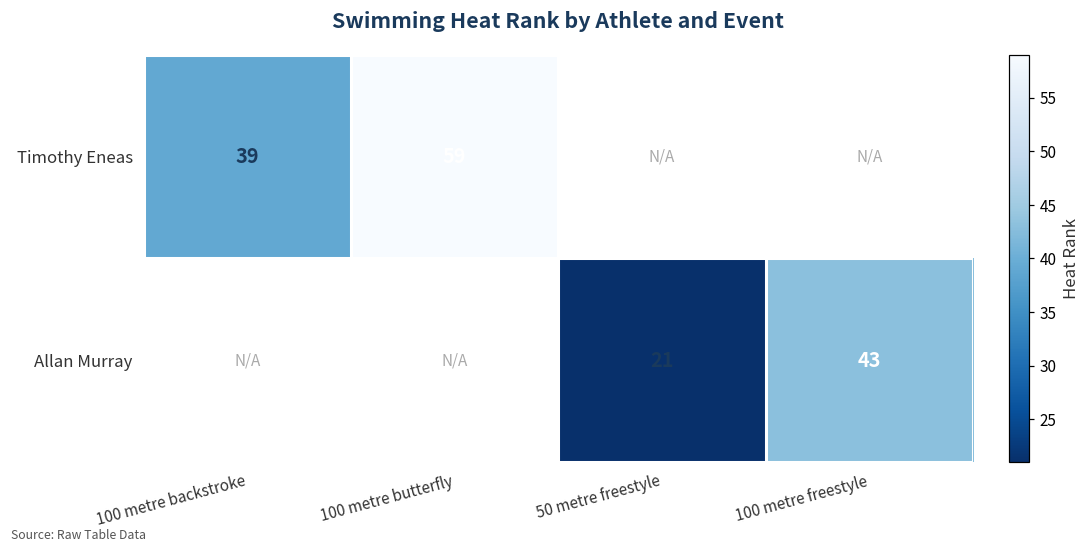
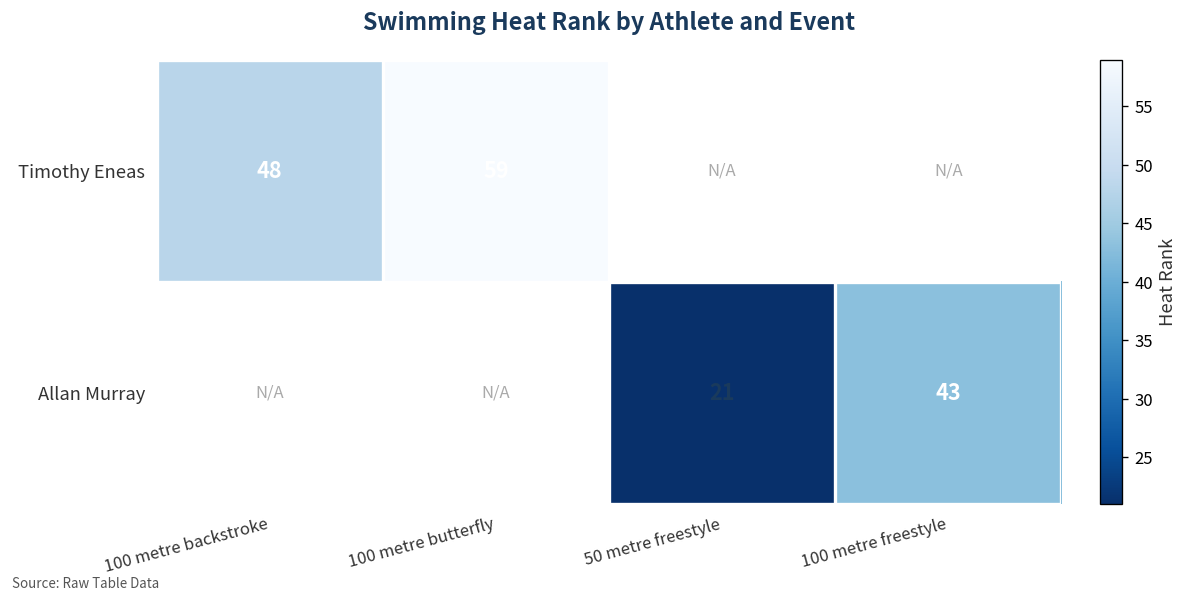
Timothy Eneas, 100 metre backstroke: 39 -> 48
